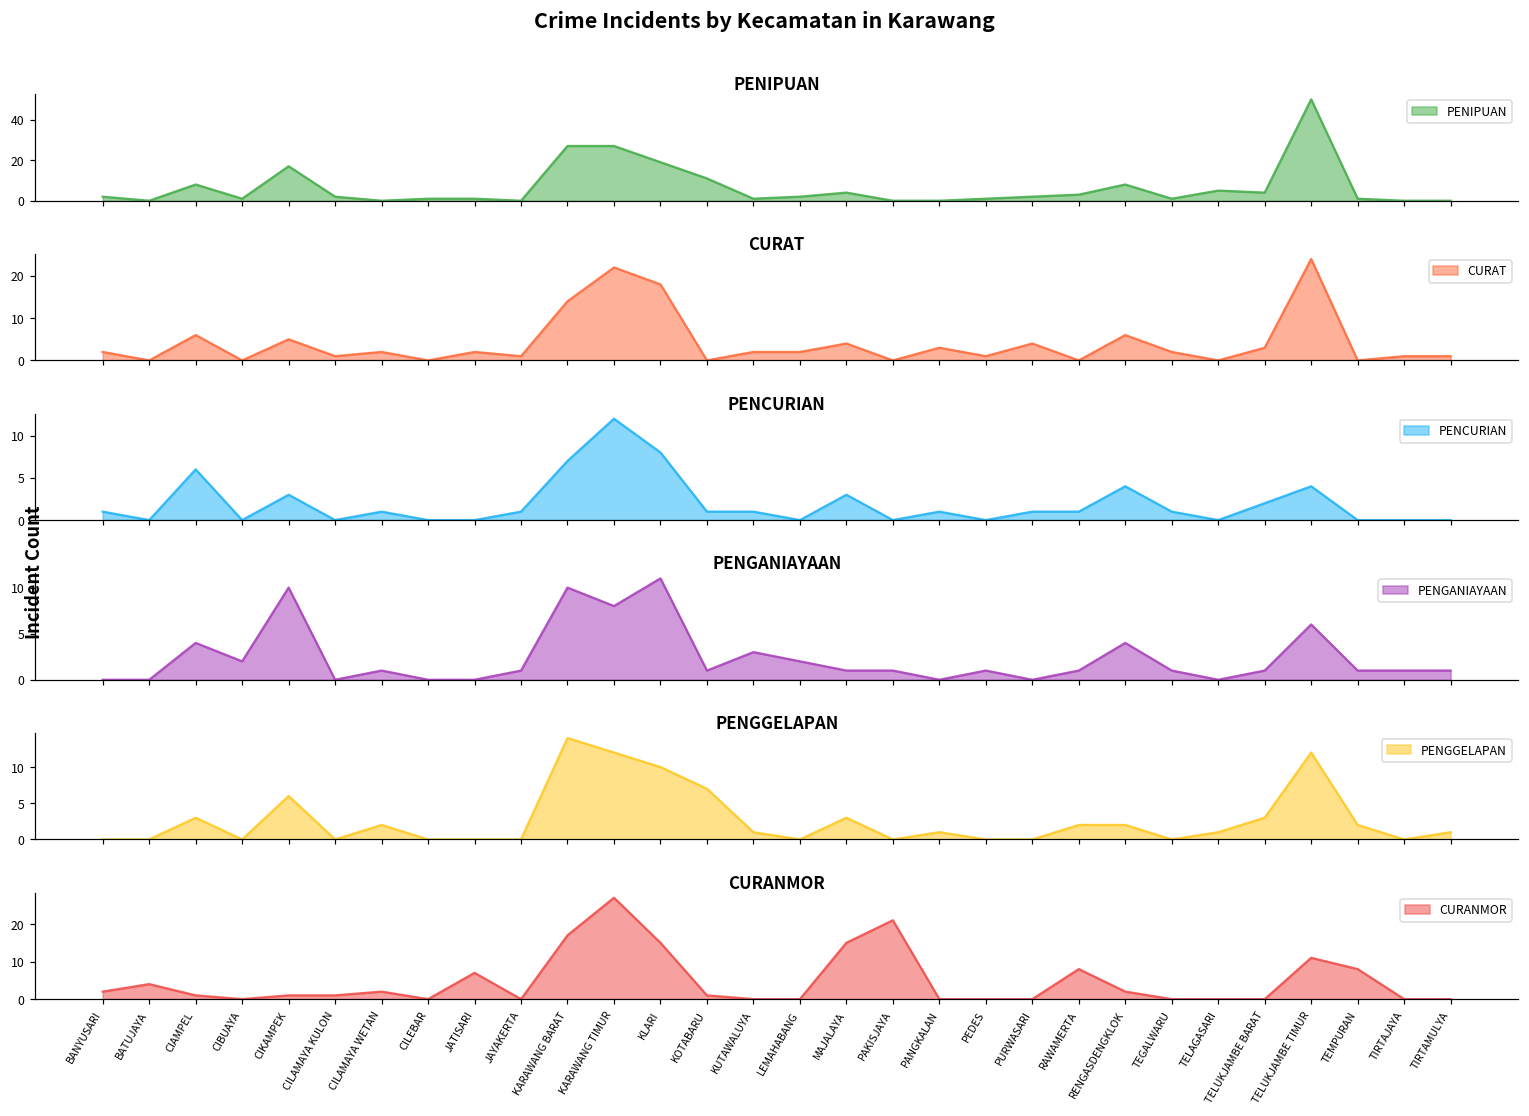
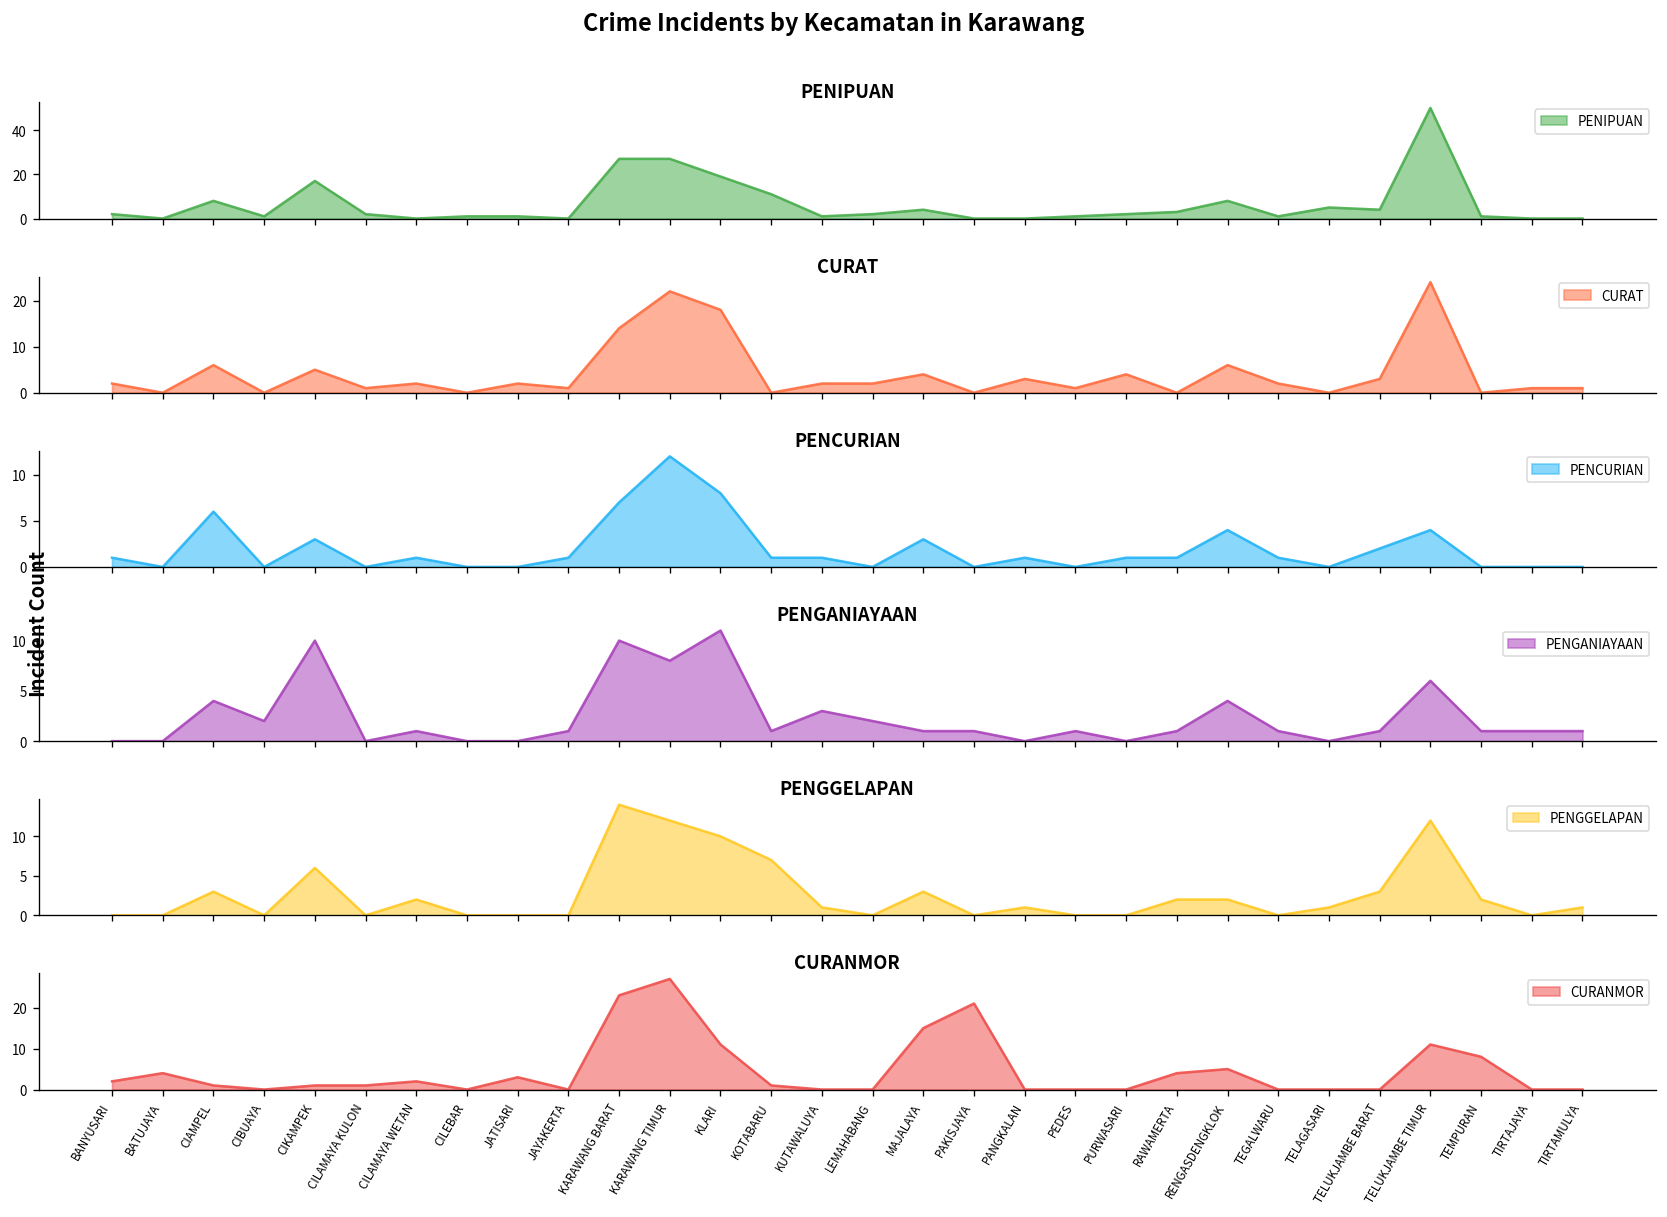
CURANMOR, JATISARI: 7 -> 3
CURANMOR, KARAWANG BARAT: 17 -> 23
CURANMOR, KLARI: 15 -> 11
CURANMOR, RAWAMERTA: 8 -> 4
CURANMOR, RENGASDENGKLOK: 2 -> 5
